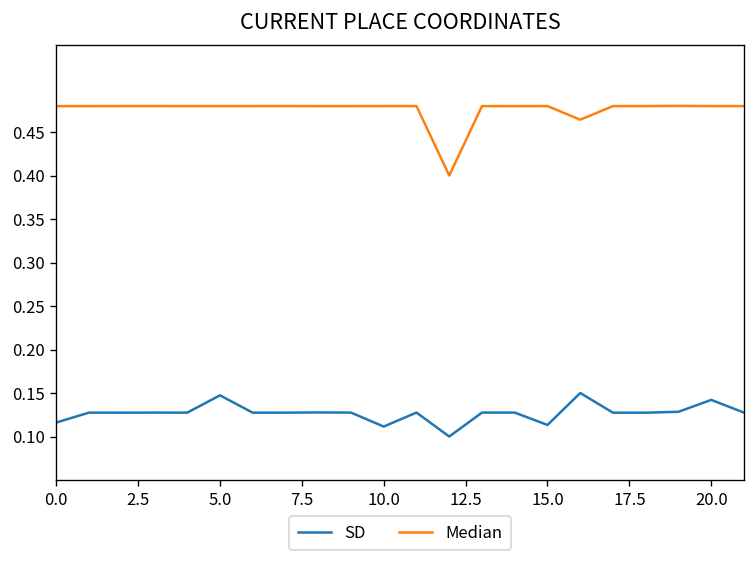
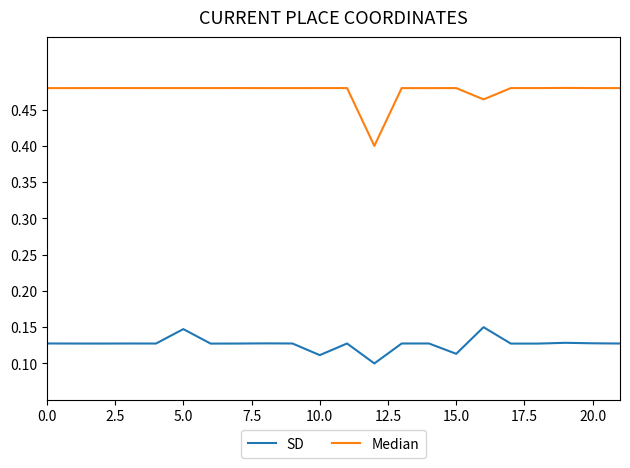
SD, 0.0: 0.12 -> 0.13
SD, 20.0: 0.14 -> 0.13
